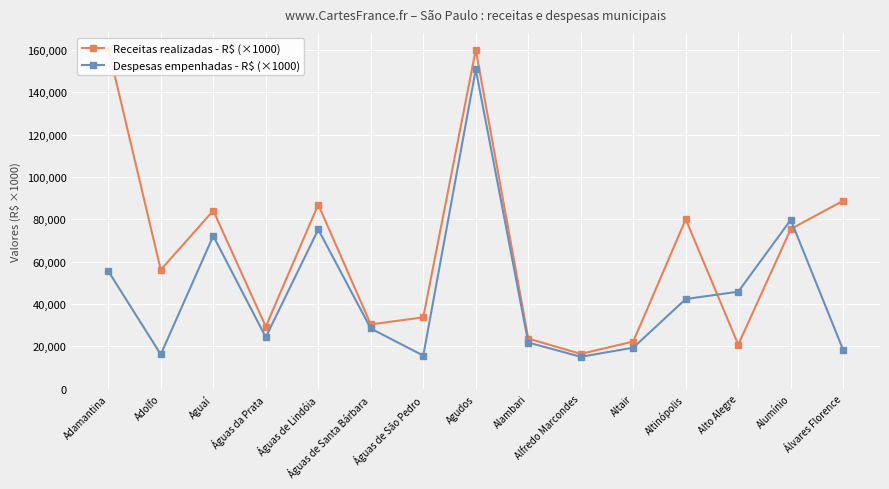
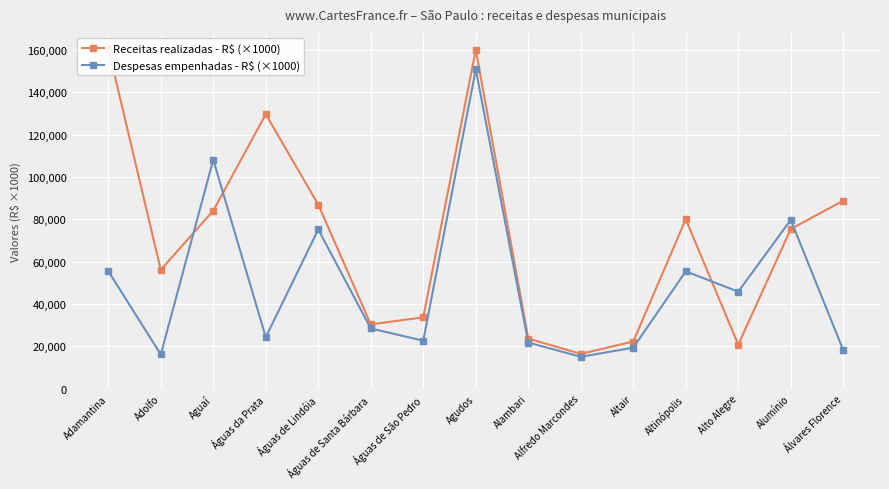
Despesas empenhadas - R$ (×1000), Aguaí: 72,000 -> 108,000
Receitas realizadas - R$ (×1000), Águas da Prata: 29,000 -> 130,000
Despesas empenhadas - R$ (×1000), Águas de São Pedro: 16,000 -> 23,000
Despesas empenhadas - R$ (×1000), Altinópolis: 42,000 -> 55,000
